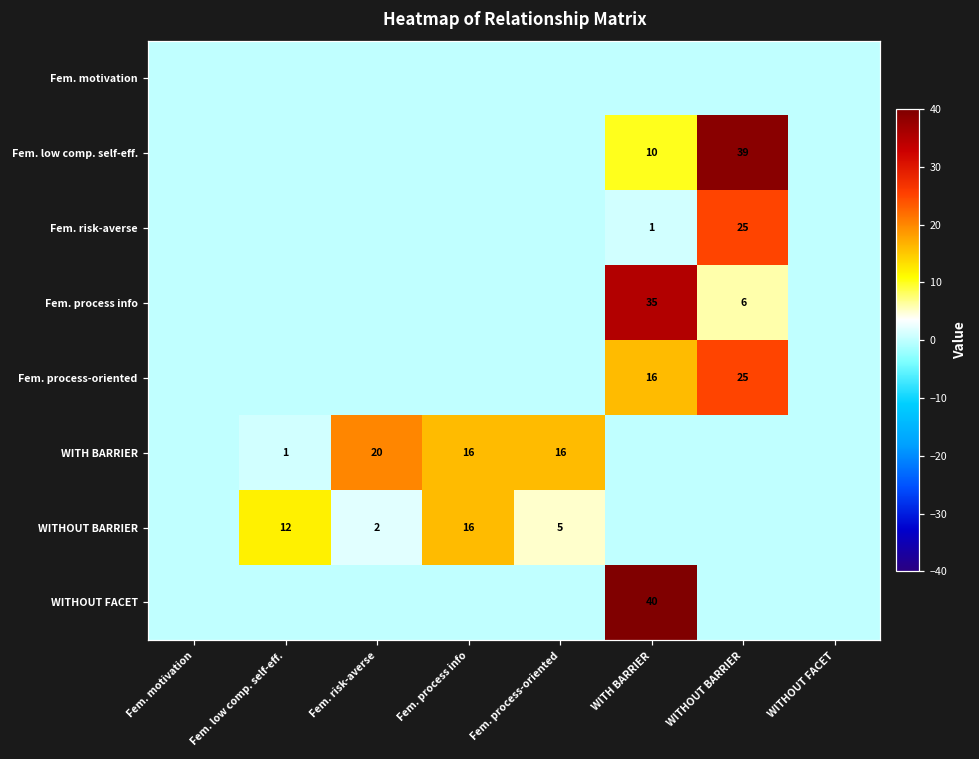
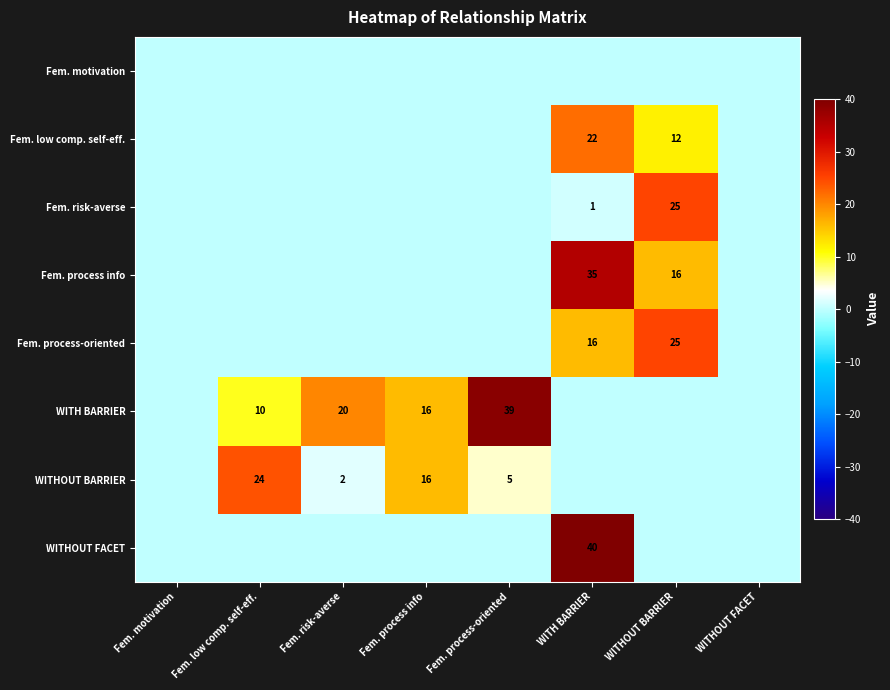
Fem. low comp. self-eff., WITH BARRIER: 10 -> 22
Fem. low comp. self-eff., WITHOUT BARRIER: 39 -> 12
Fem. process info, WITHOUT BARRIER: 6 -> 16
WITH BARRIER, Fem. low comp. self-eff.: 1 -> 10
WITH BARRIER, Fem. process-oriented: 16 -> 39
WITHOUT BARRIER, Fem. low comp. self-eff.: 12 -> 24
